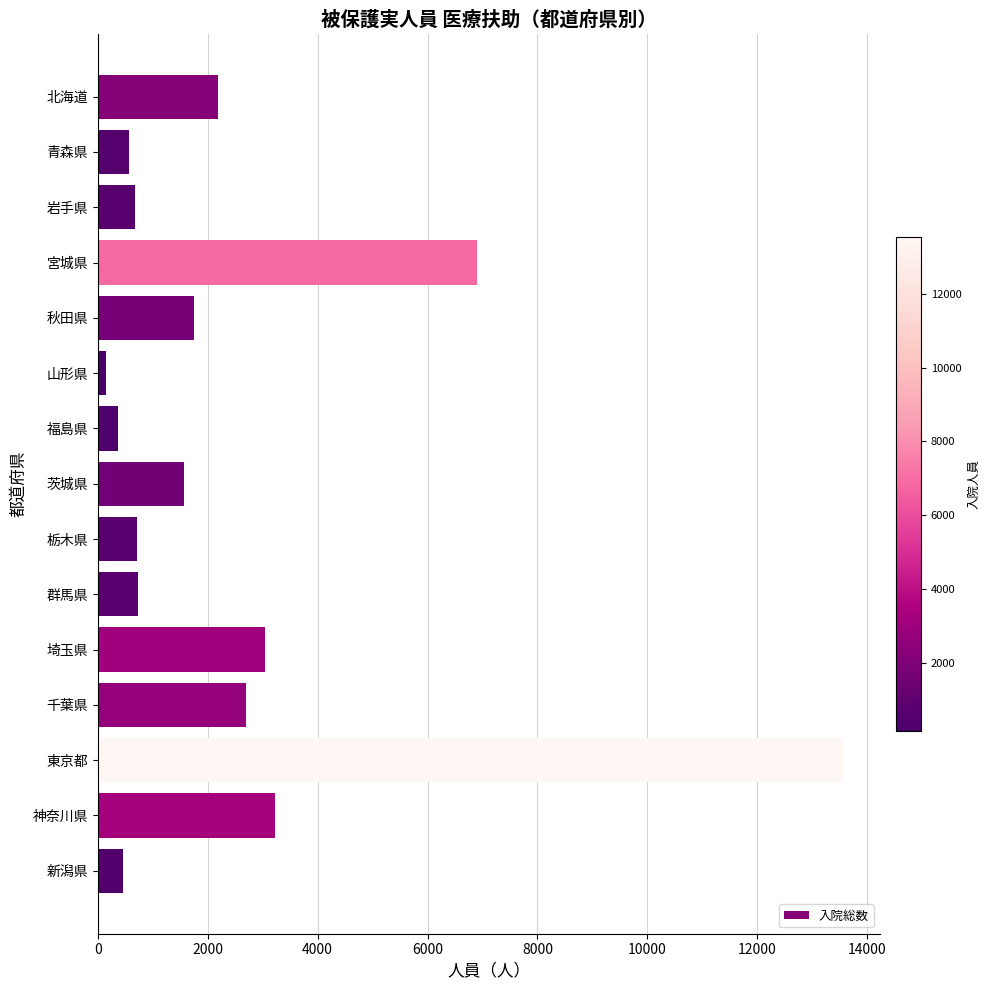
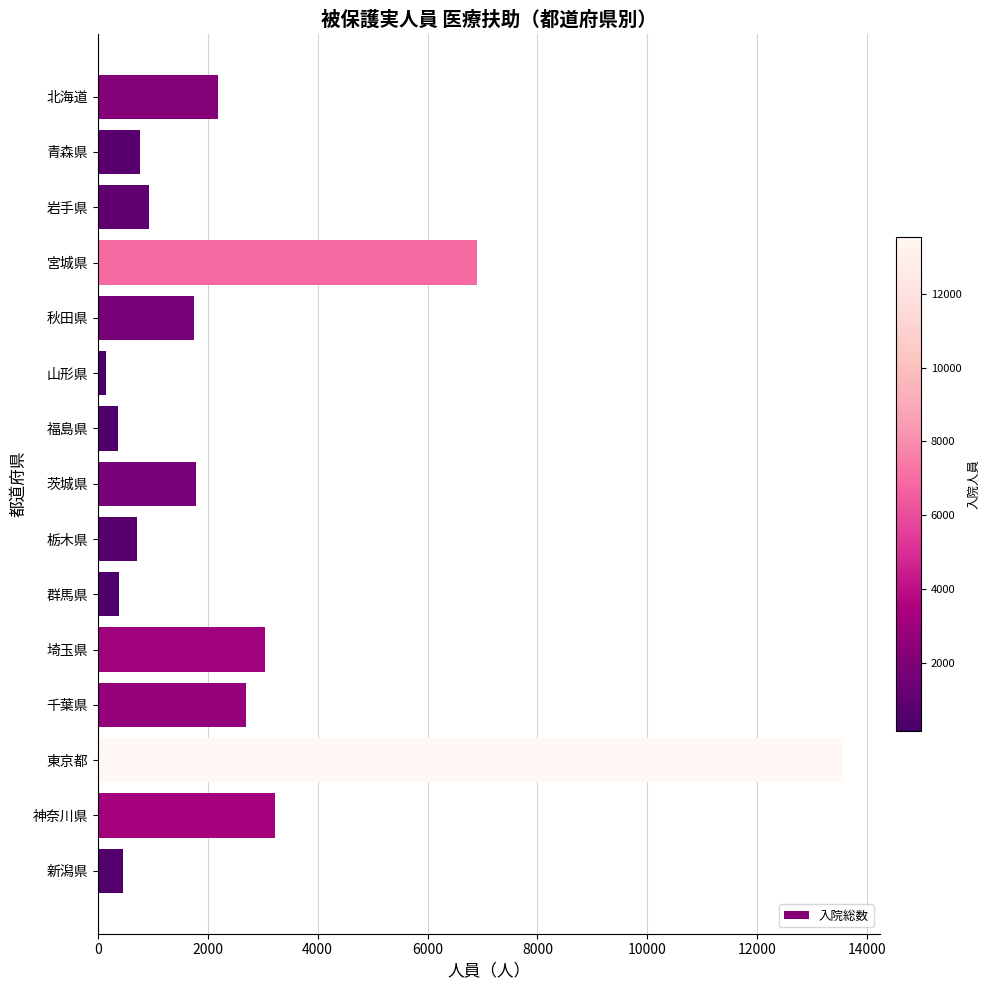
青森県: 600 -> 800
岩手県: 700 -> 900
茨城県: 1600 -> 1800
群馬県: 700 -> 400
